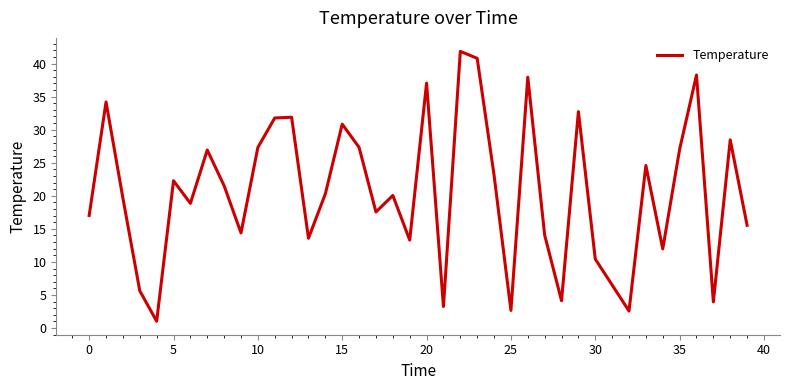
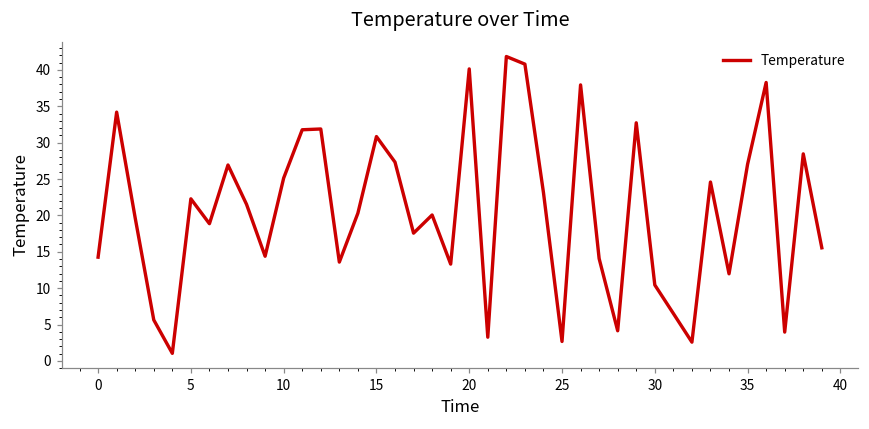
0: 17 -> 14
10: 27 -> 25
20: 37 -> 40
